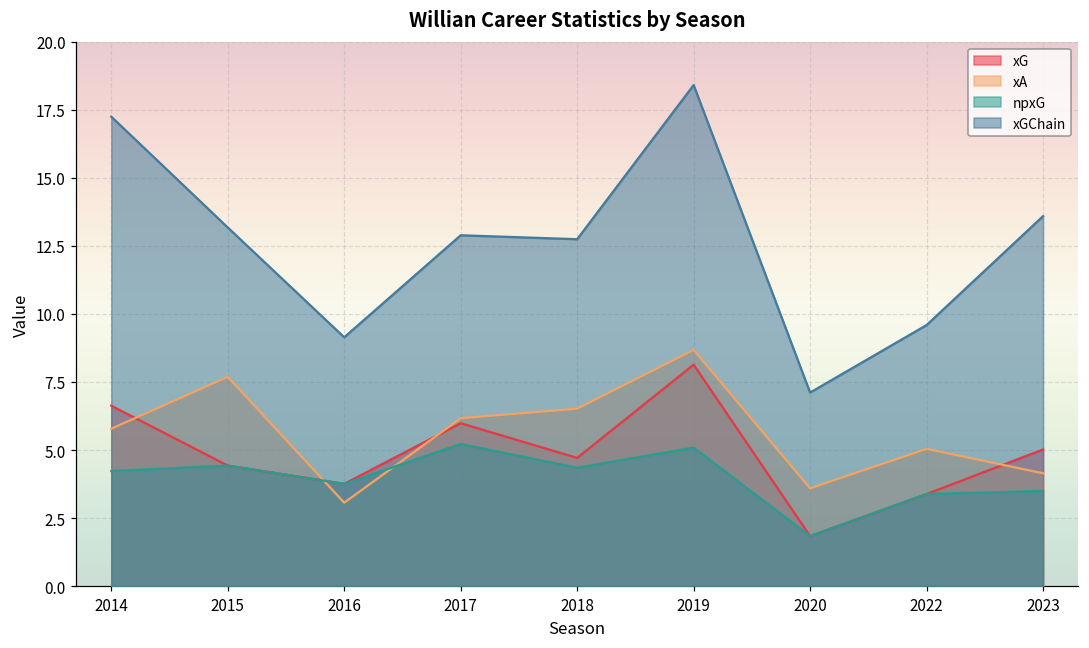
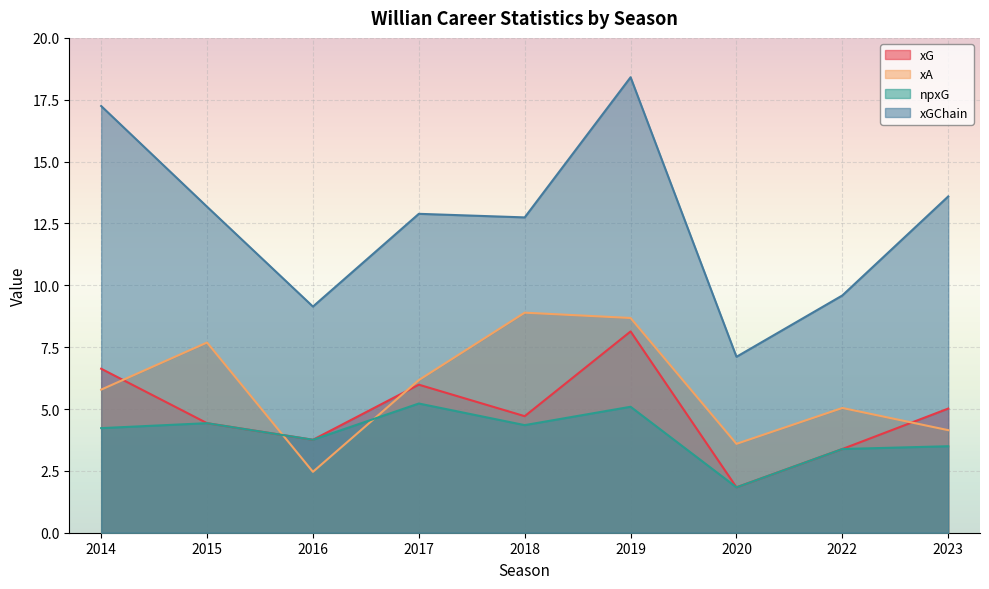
xA, 2016: 3.1 -> 2.5
xA, 2018: 6.5 -> 8.9
